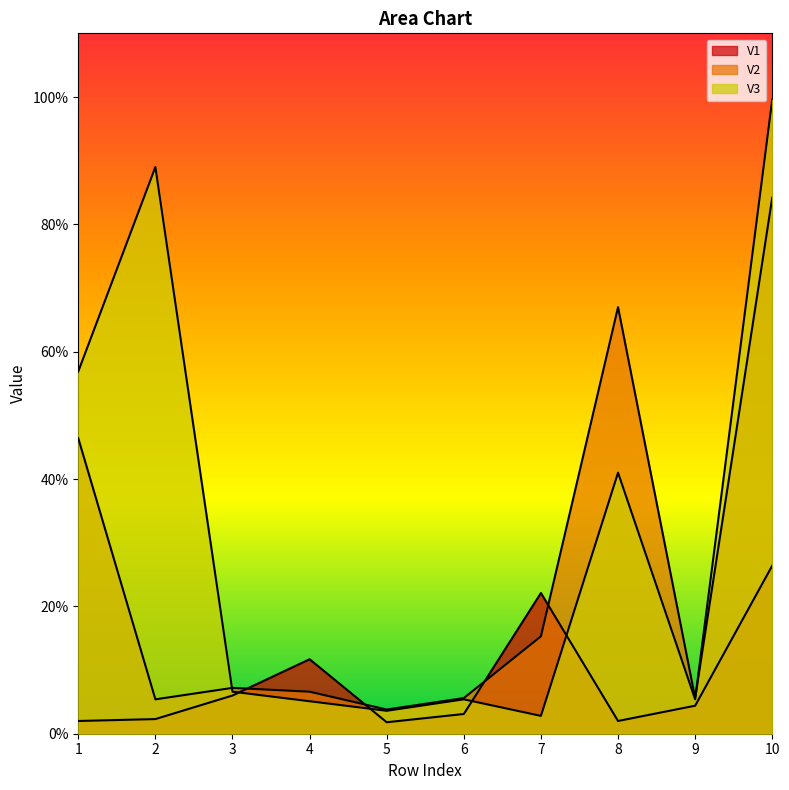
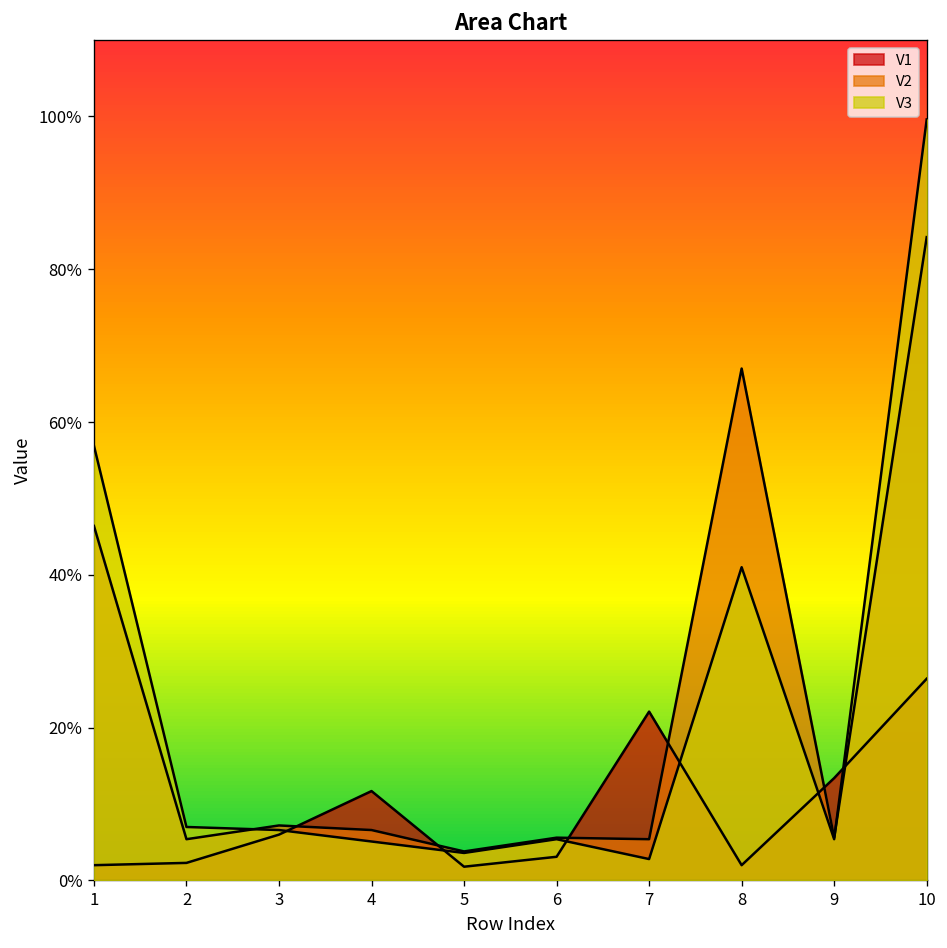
V3, 2: 89% -> 7%
V2, 7: 15% -> 5%
V1, 9: 4% -> 13%
